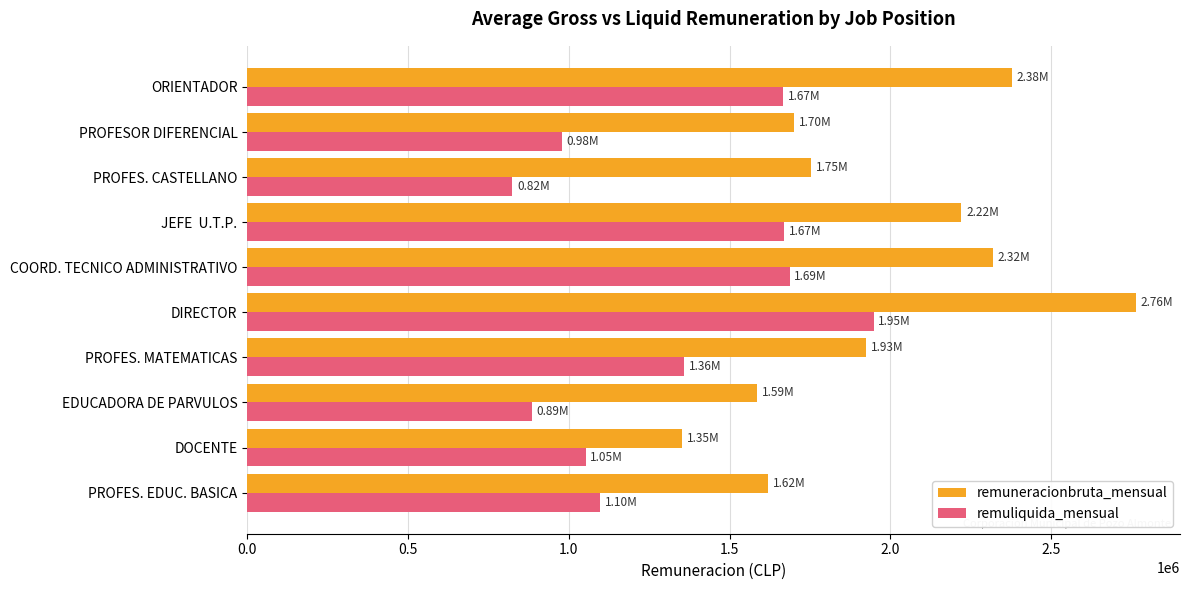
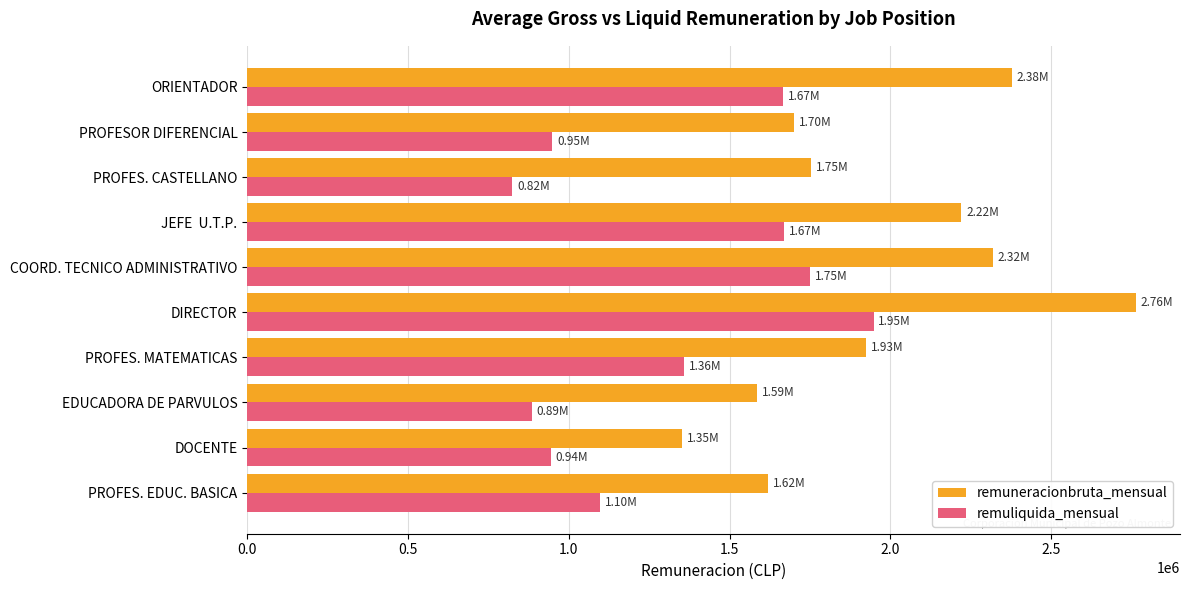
remuliquida_mensual, PROFESOR DIFERENCIAL: 0.98M -> 0.95M
remuliquida_mensual, COORD. TECNICO ADMINISTRATIVO: 1.69M -> 1.75M
remuliquida_mensual, DOCENTE: 1.05M -> 0.94M
